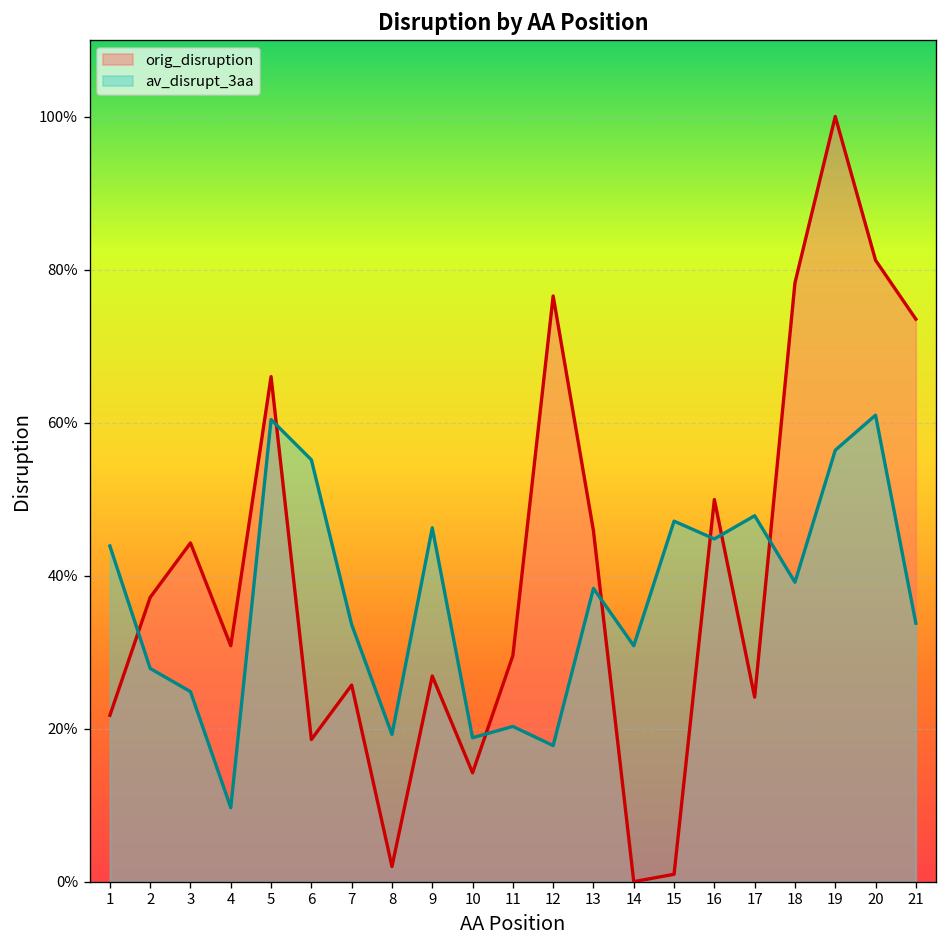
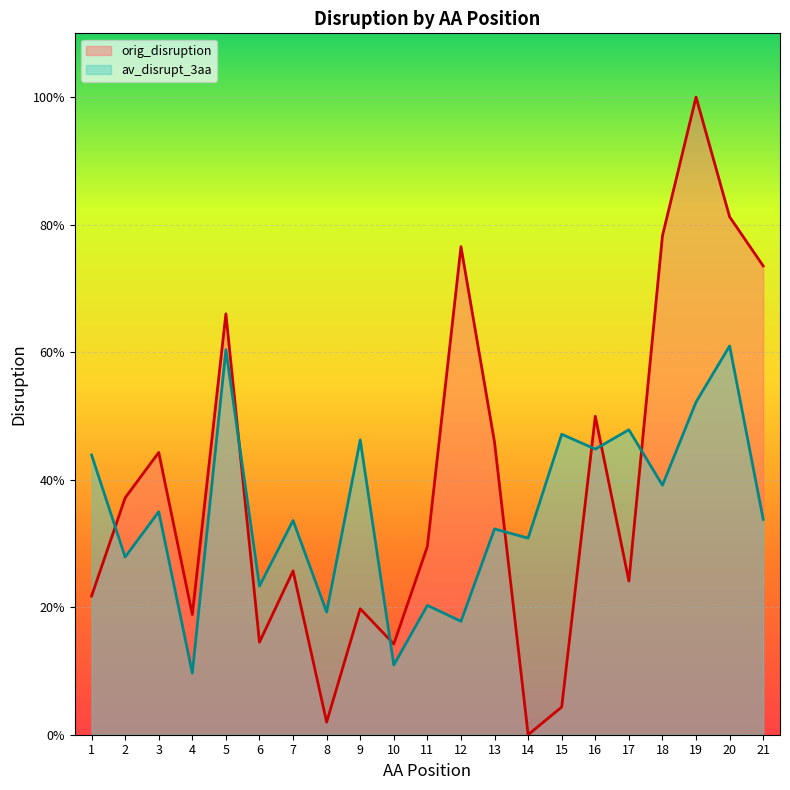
av_disrupt_3aa, 3: 25% -> 35%
orig_disruption, 4: 31% -> 19%
orig_disruption, 6: 19% -> 15%
av_disrupt_3aa, 6: 55% -> 23%
orig_disruption, 9: 27% -> 20%
av_disrupt_3aa, 10: 19% -> 11%
av_disrupt_3aa, 13: 38% -> 32%
orig_disruption, 15: 1% -> 4%
av_disrupt_3aa, 19: 56% -> 52%
